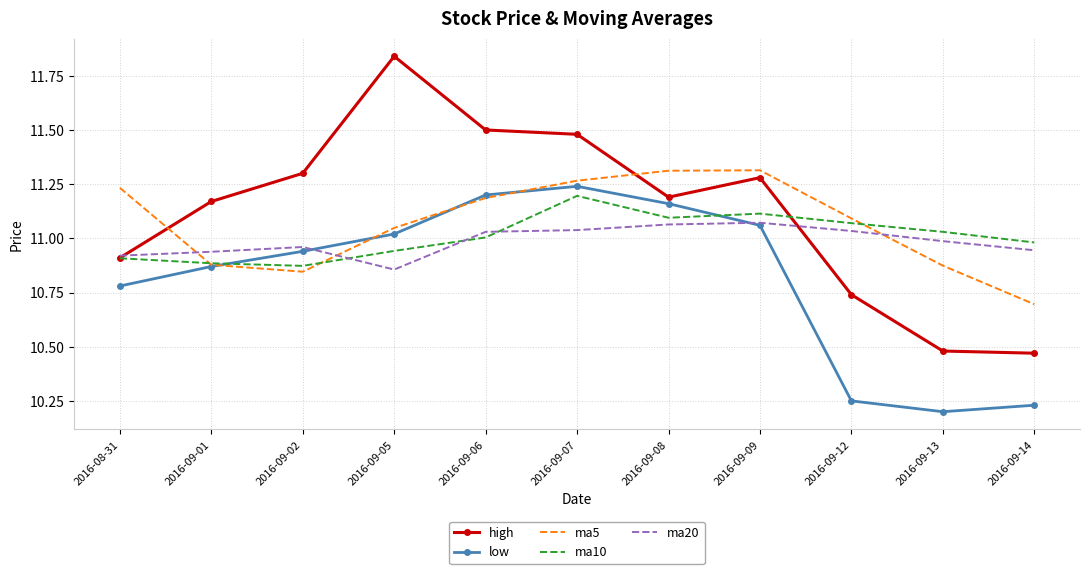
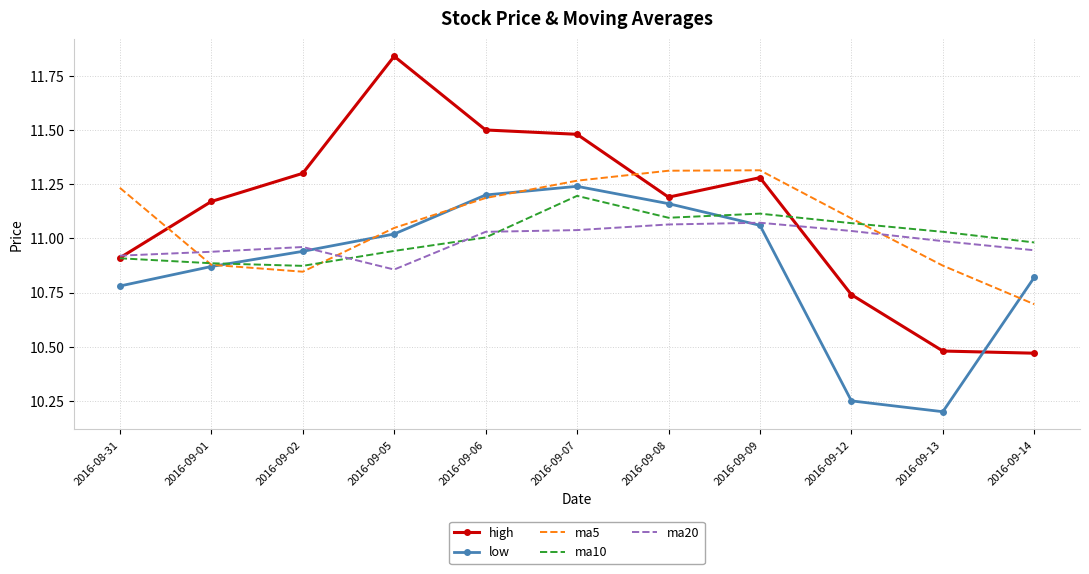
low, 2016-09-14: 10.23 -> 10.82
